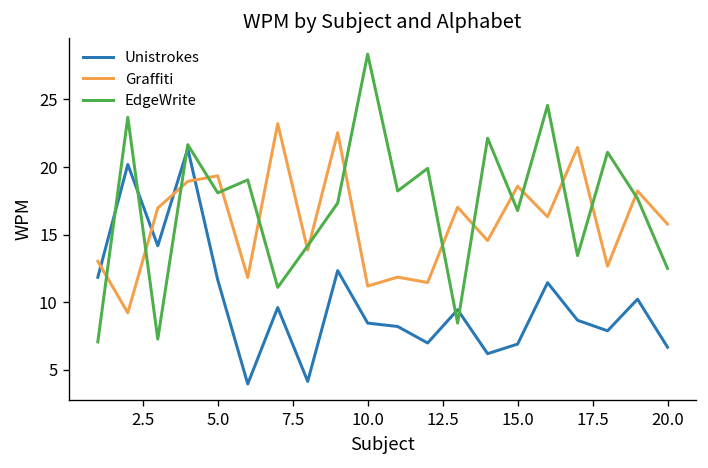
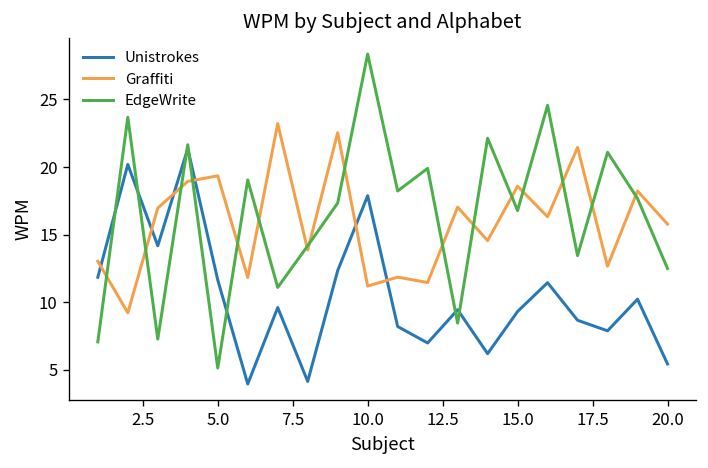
EdgeWrite, 5.0: 18.1 -> 5.1
Unistrokes, 10.0: 8.5 -> 17.9
Unistrokes, 15.0: 6.9 -> 9.3
Unistrokes, 20.0: 6.7 -> 5.4
